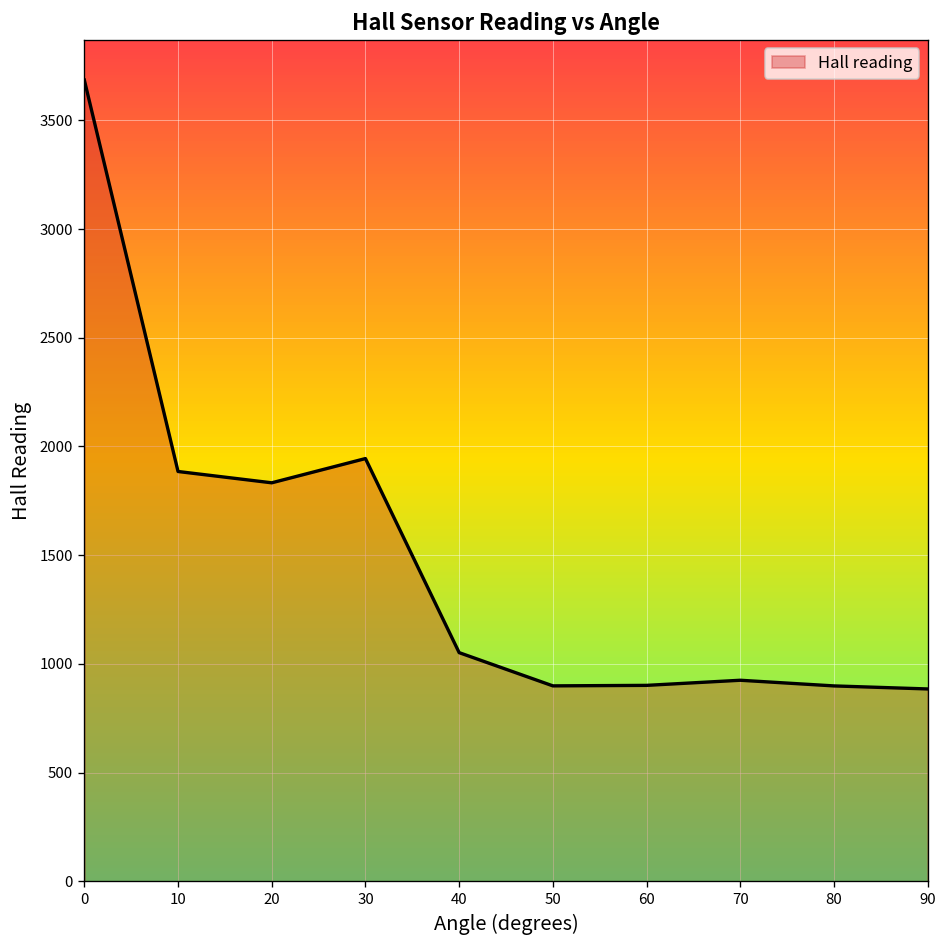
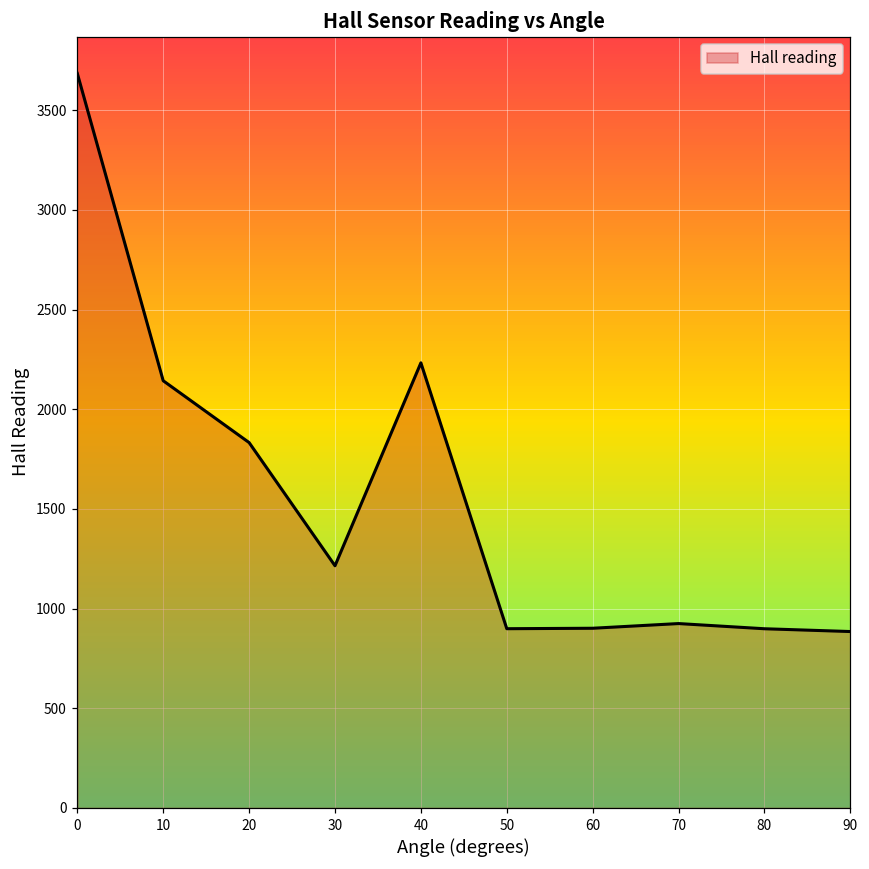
10: 1890 -> 2140
30: 1940 -> 1220
40: 1050 -> 2230
